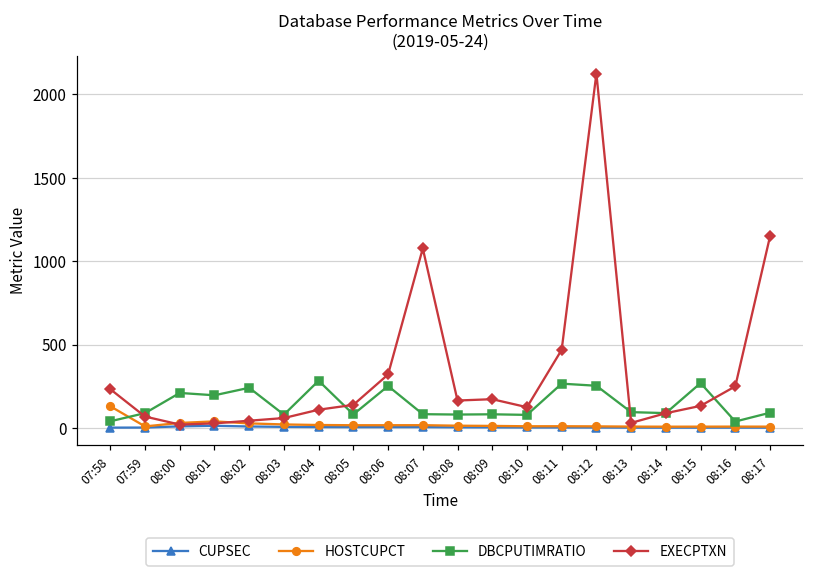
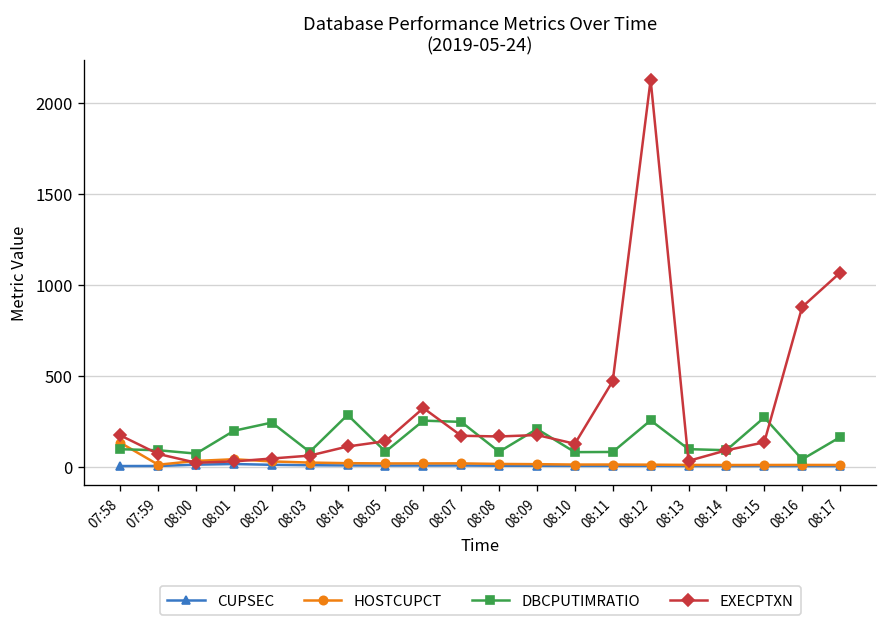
DBCPUTIMRATIO, 07:58: 40 -> 100
EXECPTXN, 07:58: 230 -> 170
DBCPUTIMRATIO, 08:00: 210 -> 70
DBCPUTIMRATIO, 08:07: 80 -> 250
EXECPTXN, 08:07: 1080 -> 170
DBCPUTIMRATIO, 08:09: 80 -> 210
DBCPUTIMRATIO, 08:11: 270 -> 80
EXECPTXN, 08:16: 250 -> 880
DBCPUTIMRATIO, 08:17: 90 -> 160
EXECPTXN, 08:17: 1150 -> 1070
